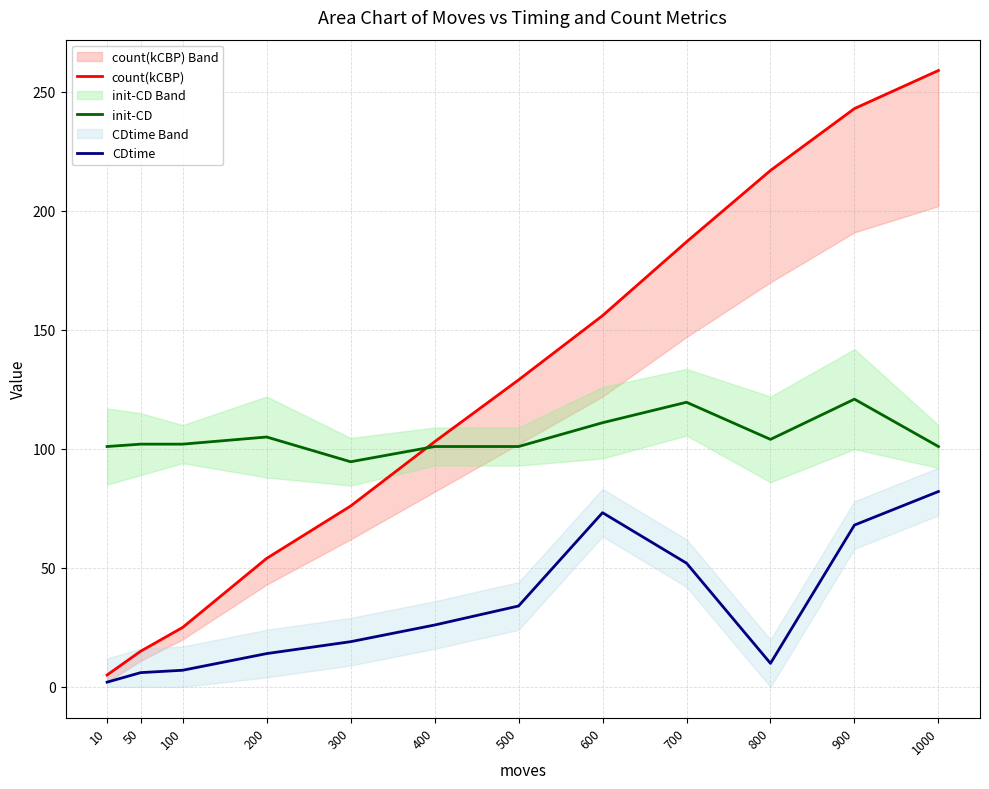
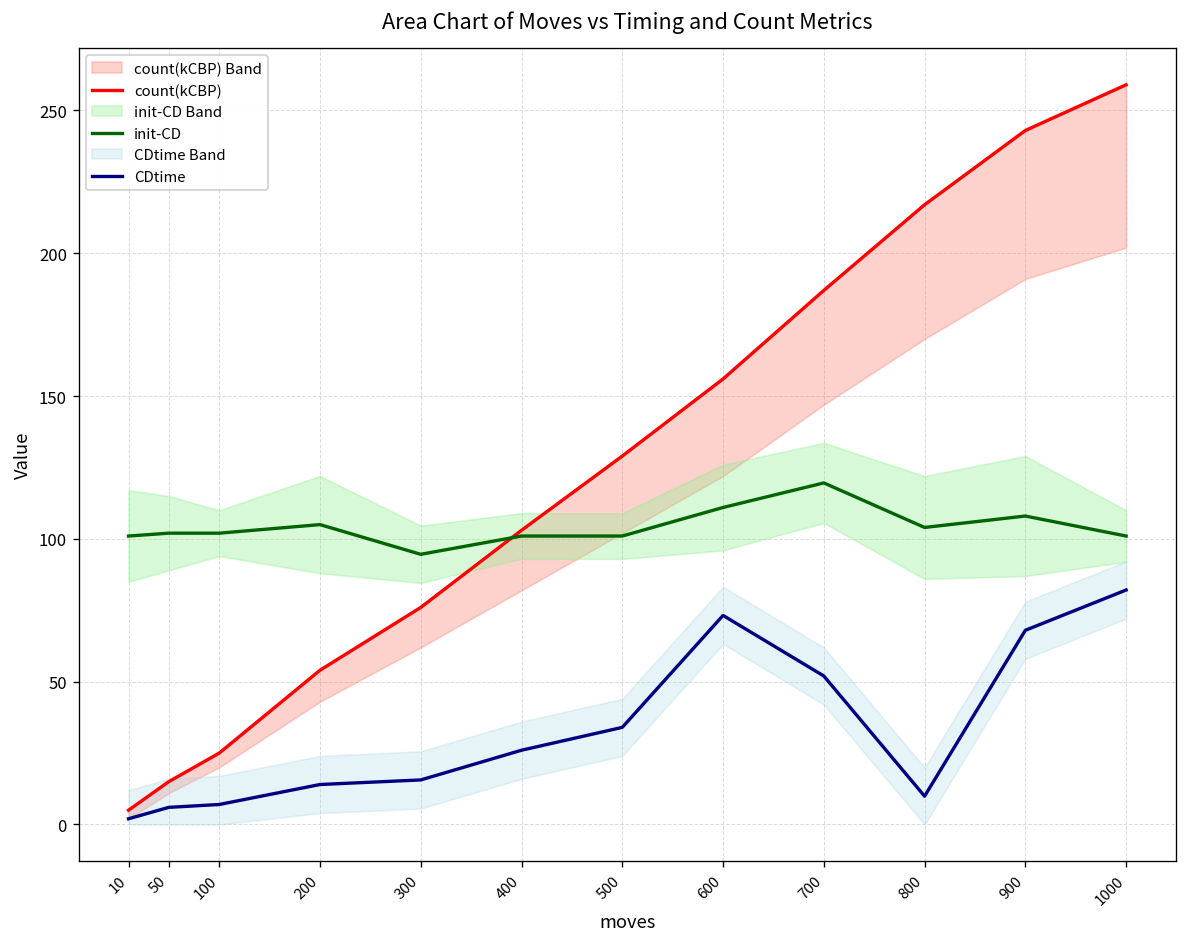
CDtime, 300: 19 -> 16
init-CD, 900: 121 -> 108
